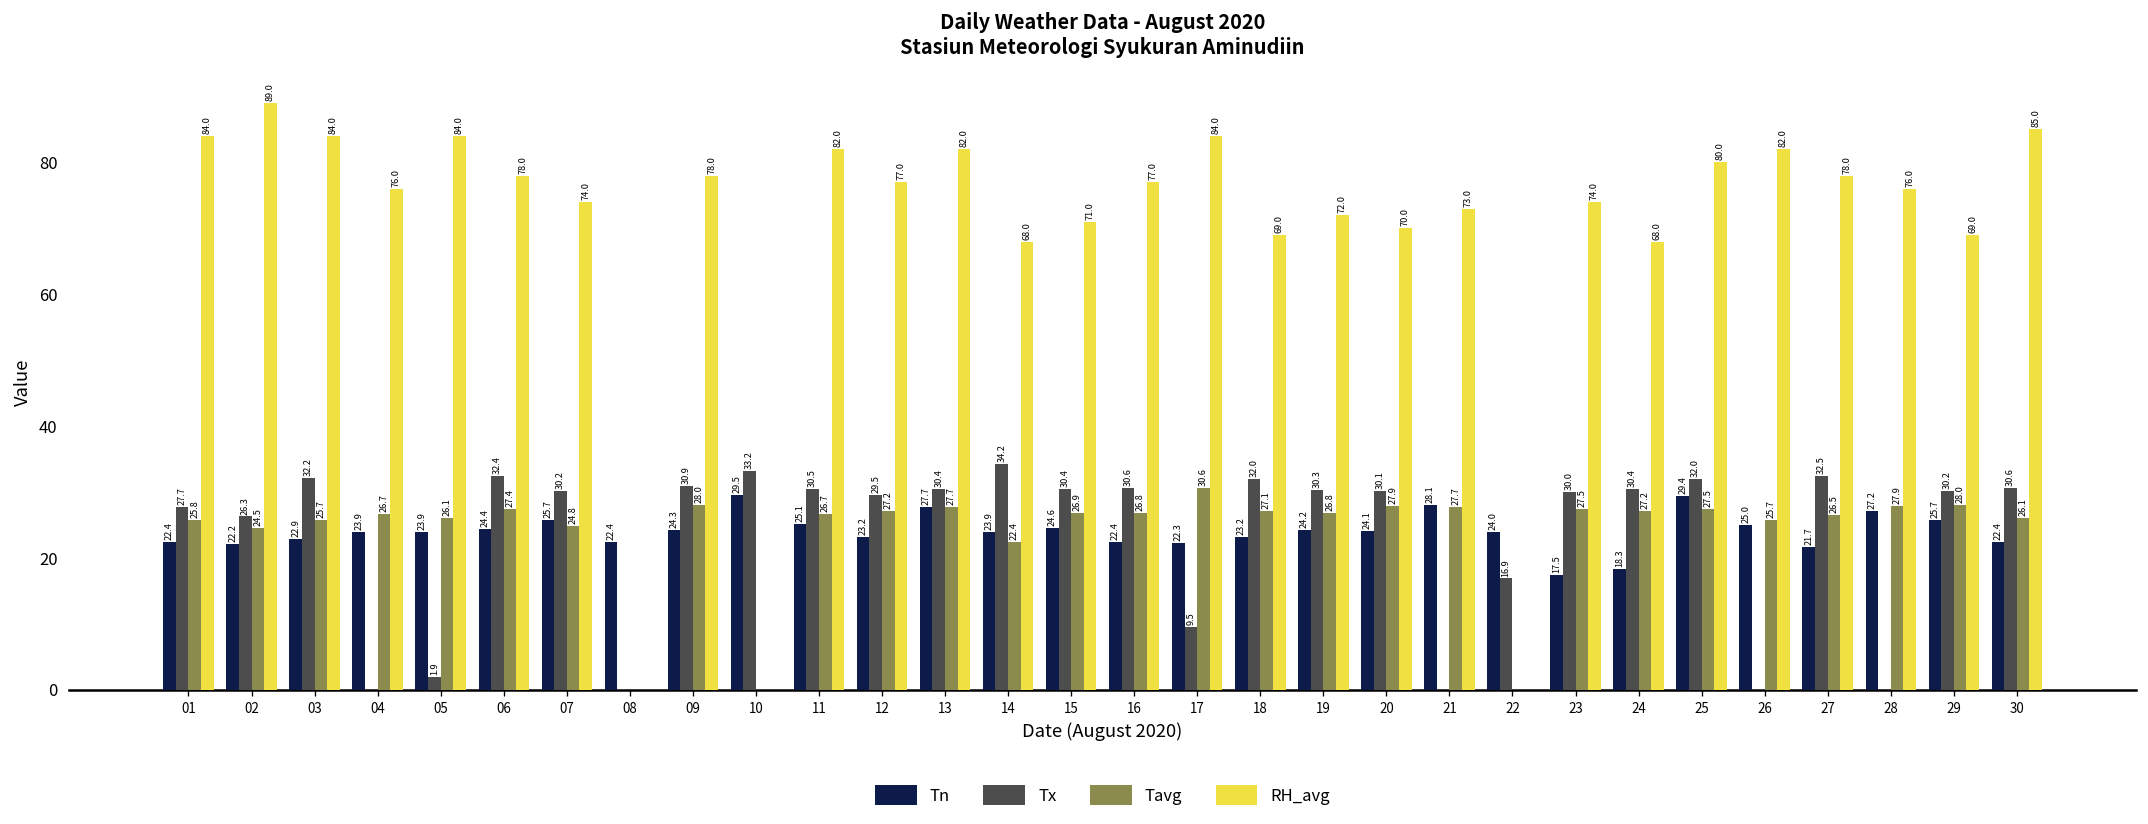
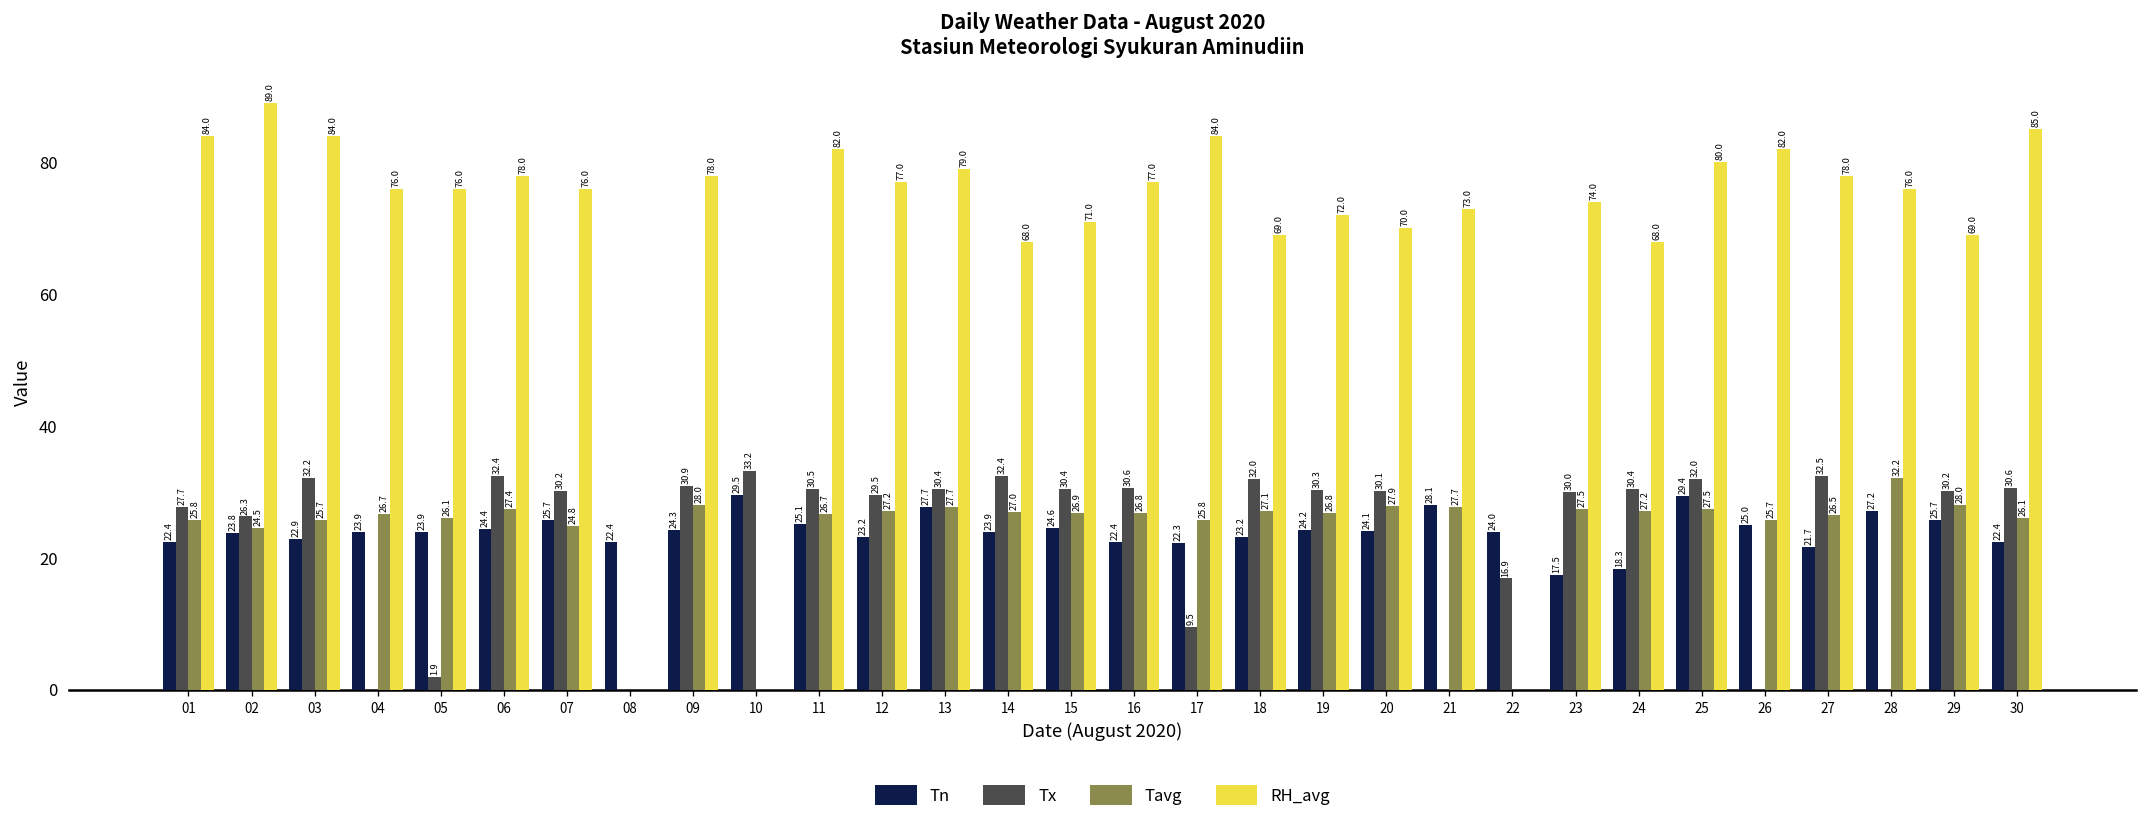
Tn, 02: 22.2 -> 23.8
RH_avg, 05: 84.0 -> 76.0
RH_avg, 07: 74.0 -> 76.0
RH_avg, 13: 82.0 -> 79.0
Tx, 14: 34.2 -> 32.4
Tavg, 14: 22.4 -> 27.0
Tavg, 17: 30.6 -> 25.8
Tavg, 28: 27.9 -> 32.2
